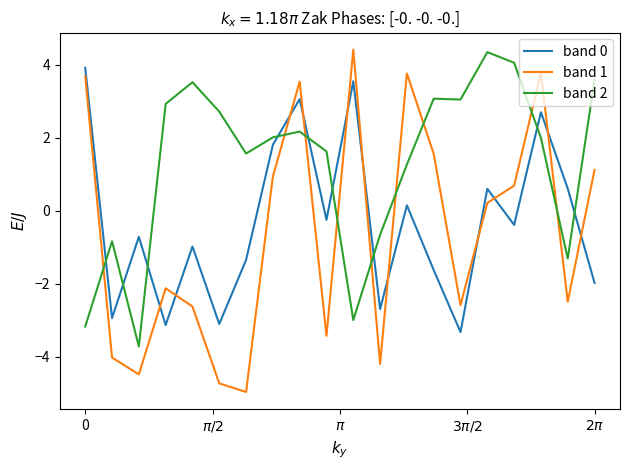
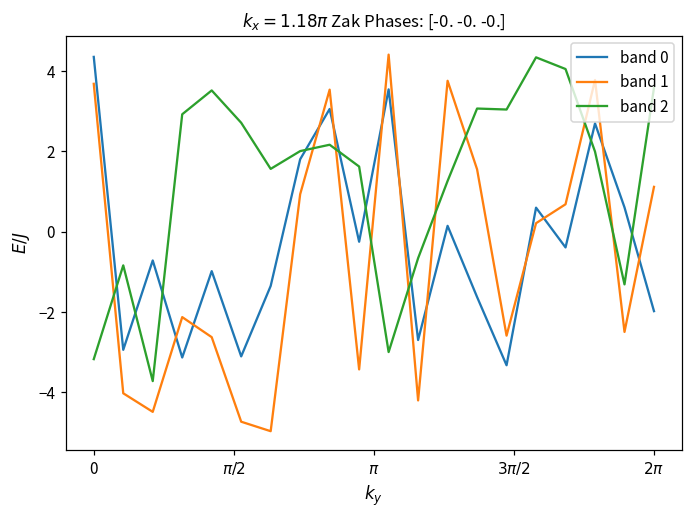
band 0, 0: 3.9 -> 4.4
